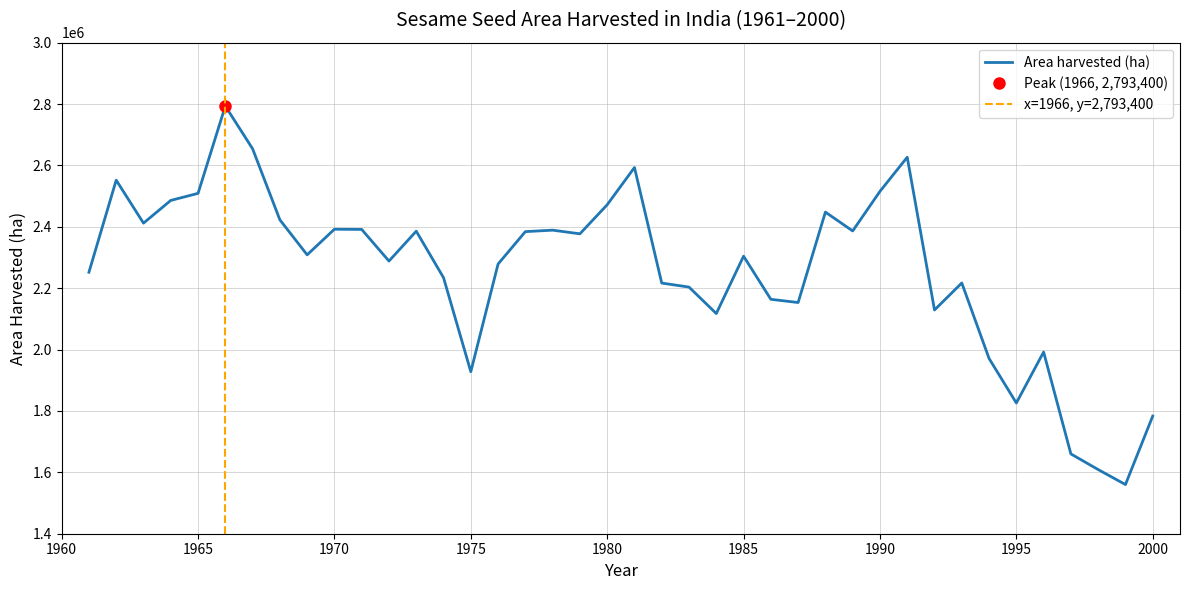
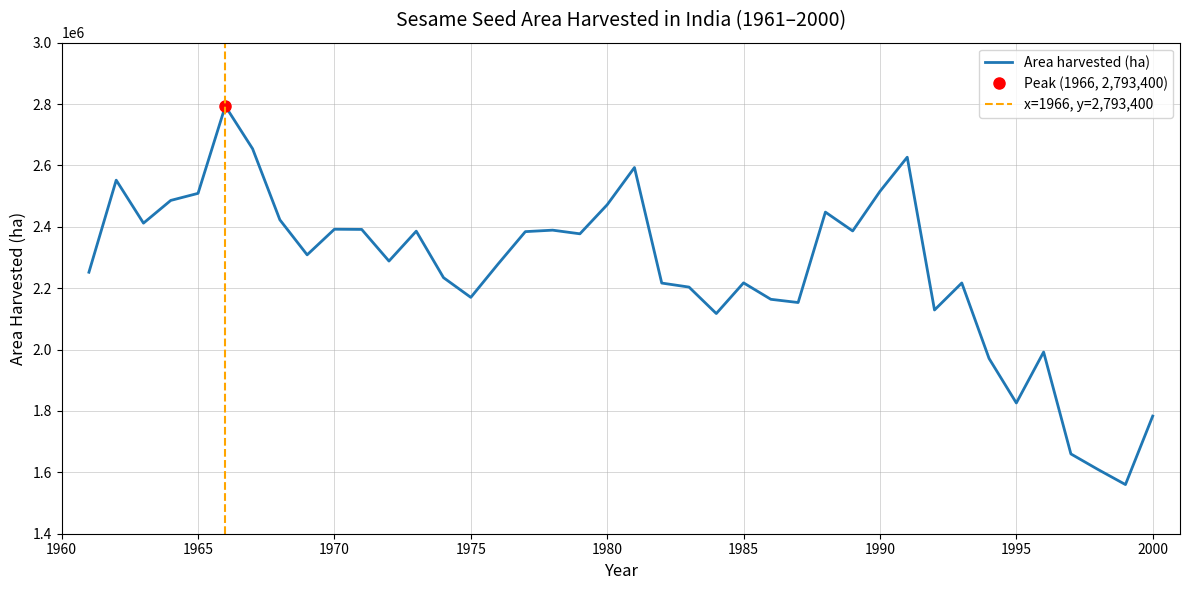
Area harvested (ha), 1975: 1930000 -> 2170000
Area harvested (ha), 1985: 2300000 -> 2220000
